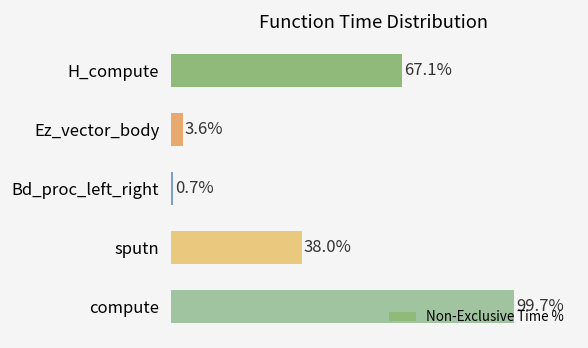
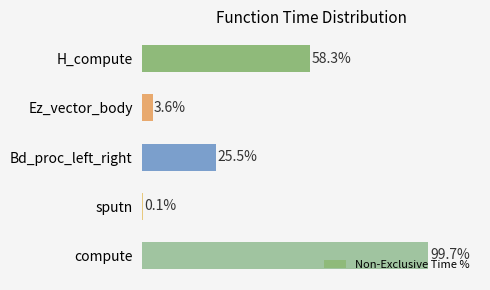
H_compute: 67.1% -> 58.3%
Bd_proc_left_right: 0.7% -> 25.5%
sputn: 38.0% -> 0.1%
